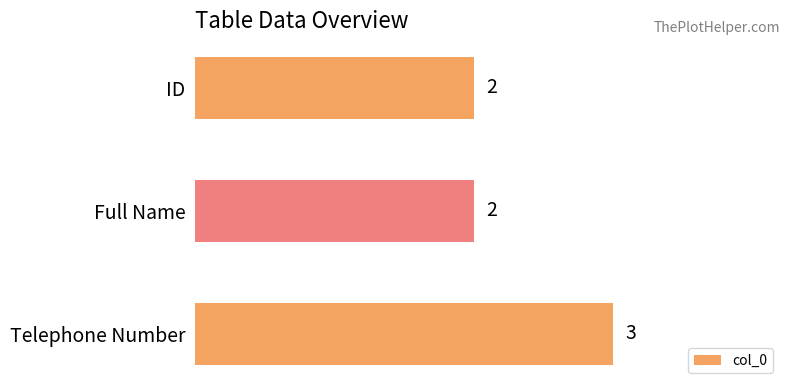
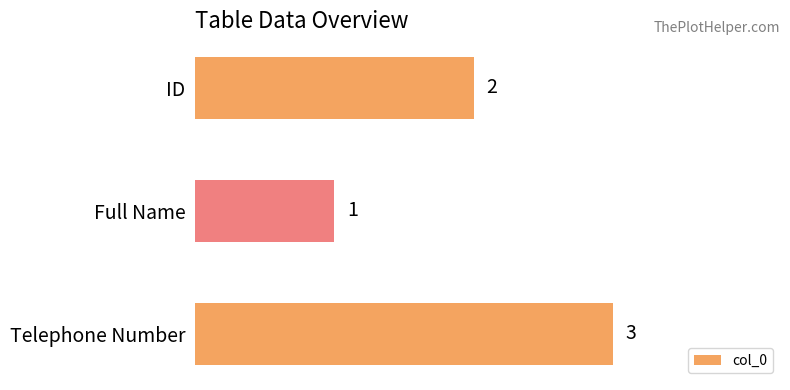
Full Name: 2 -> 1
